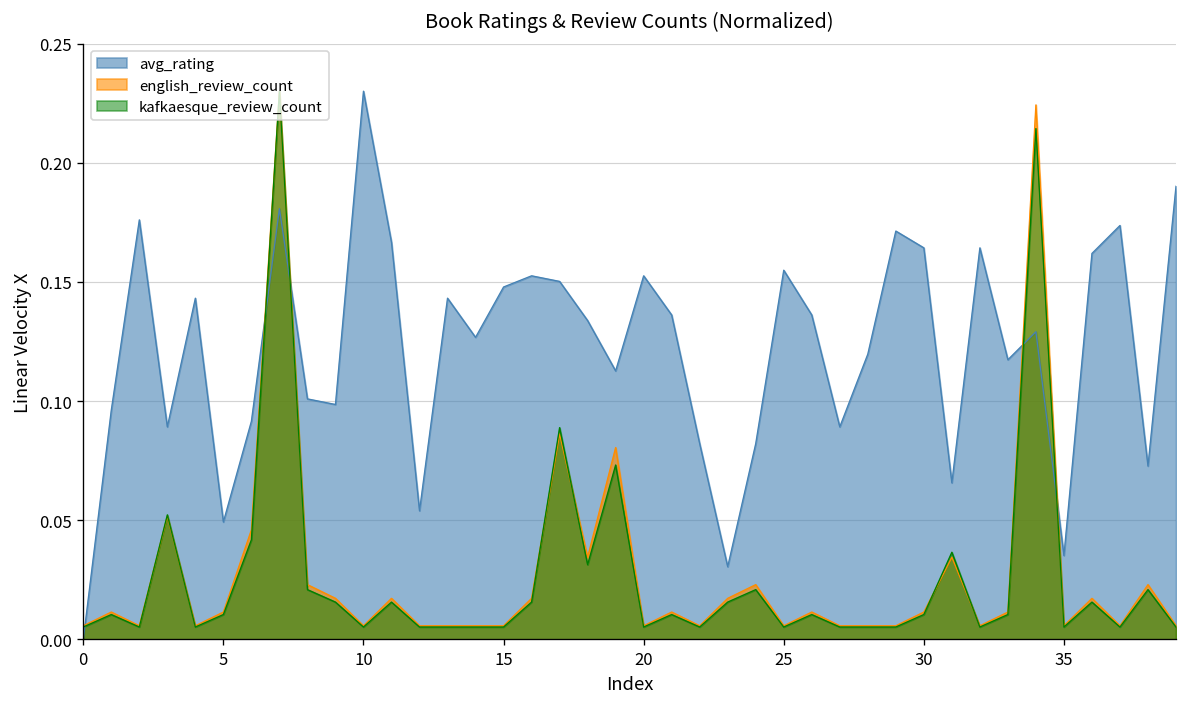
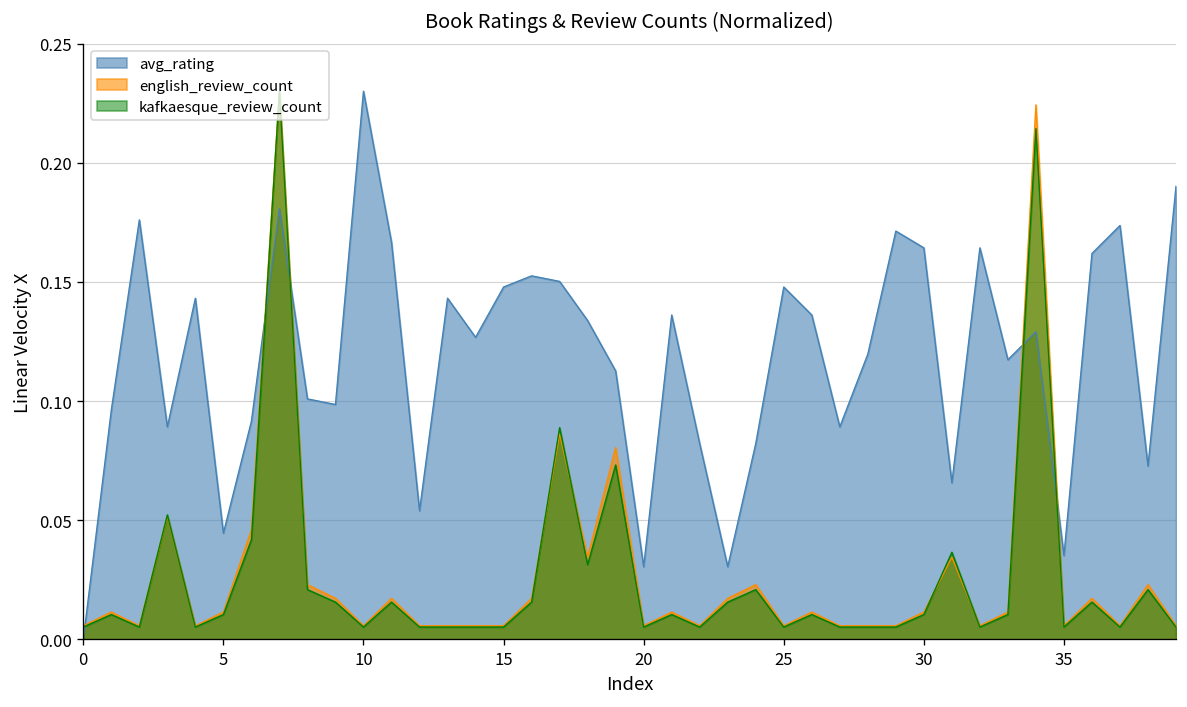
avg_rating, 5: 0.049 -> 0.045
avg_rating, 20: 0.153 -> 0.031
avg_rating, 25: 0.155 -> 0.148
